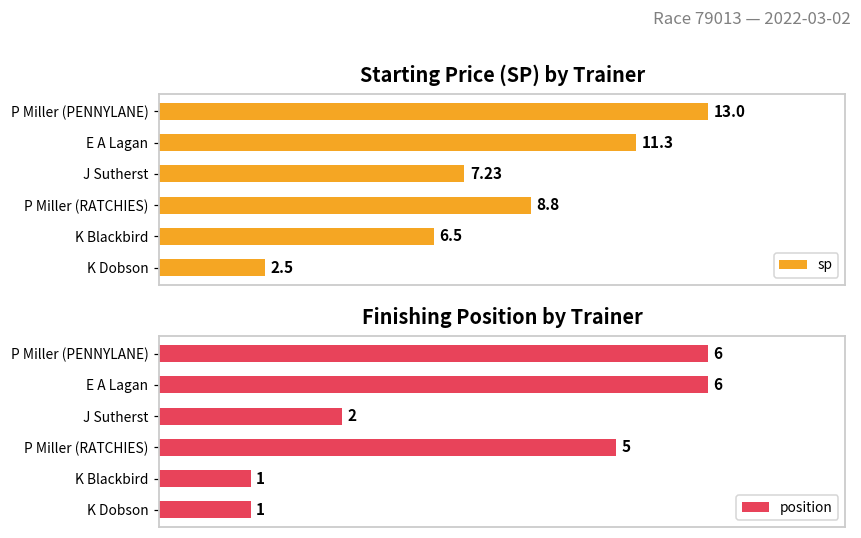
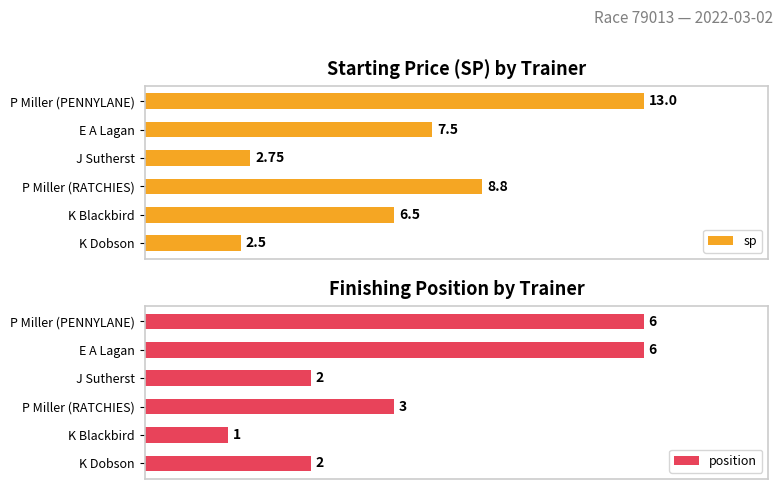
Starting Price (SP) by Trainer, E A Lagan: 11.3 -> 7.5
Starting Price (SP) by Trainer, J Sutherst: 7.23 -> 2.75
Finishing Position by Trainer, P Miller (RATCHIES): 5 -> 3
Finishing Position by Trainer, K Dobson: 1 -> 2
